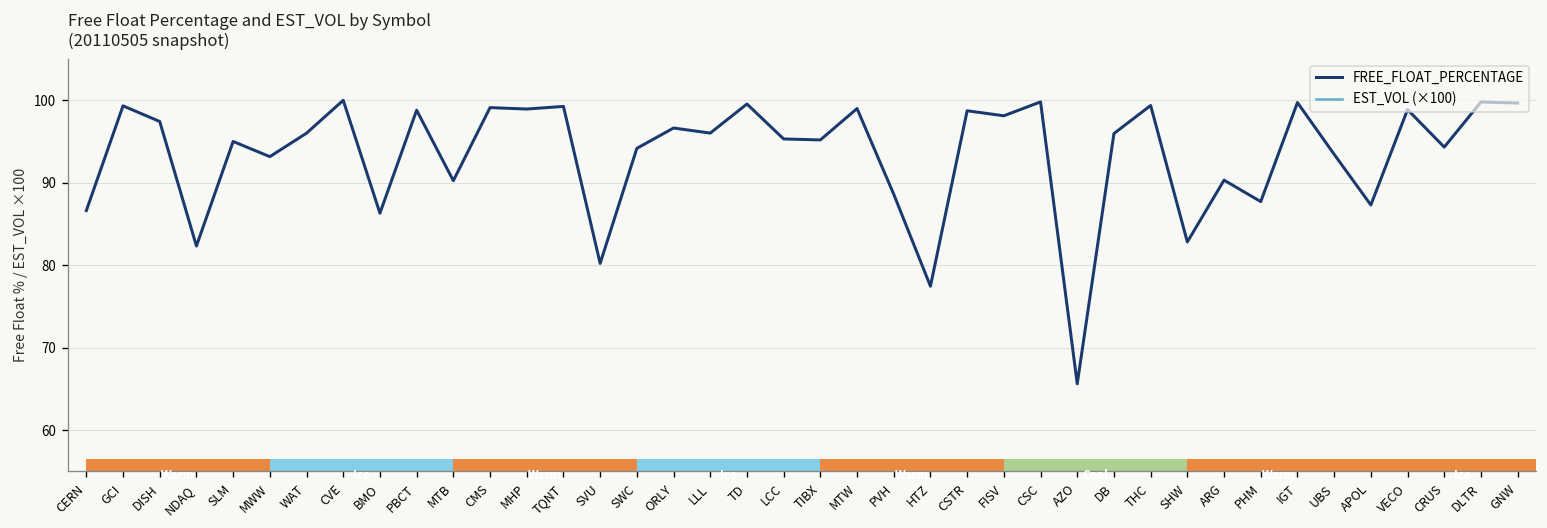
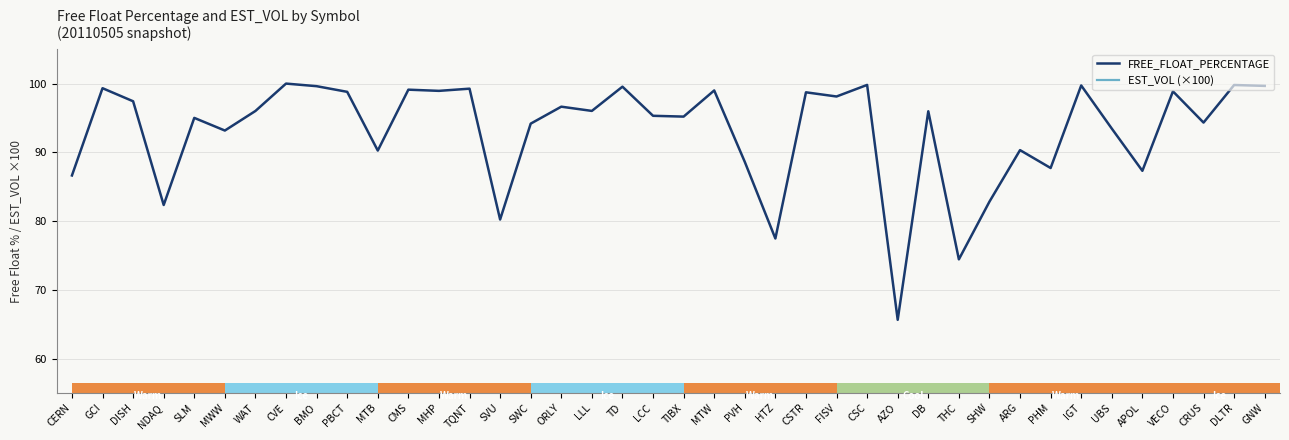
FREE_FLOAT_PERCENTAGE, BMO: 86 -> 100
FREE_FLOAT_PERCENTAGE, THC: 99 -> 74
